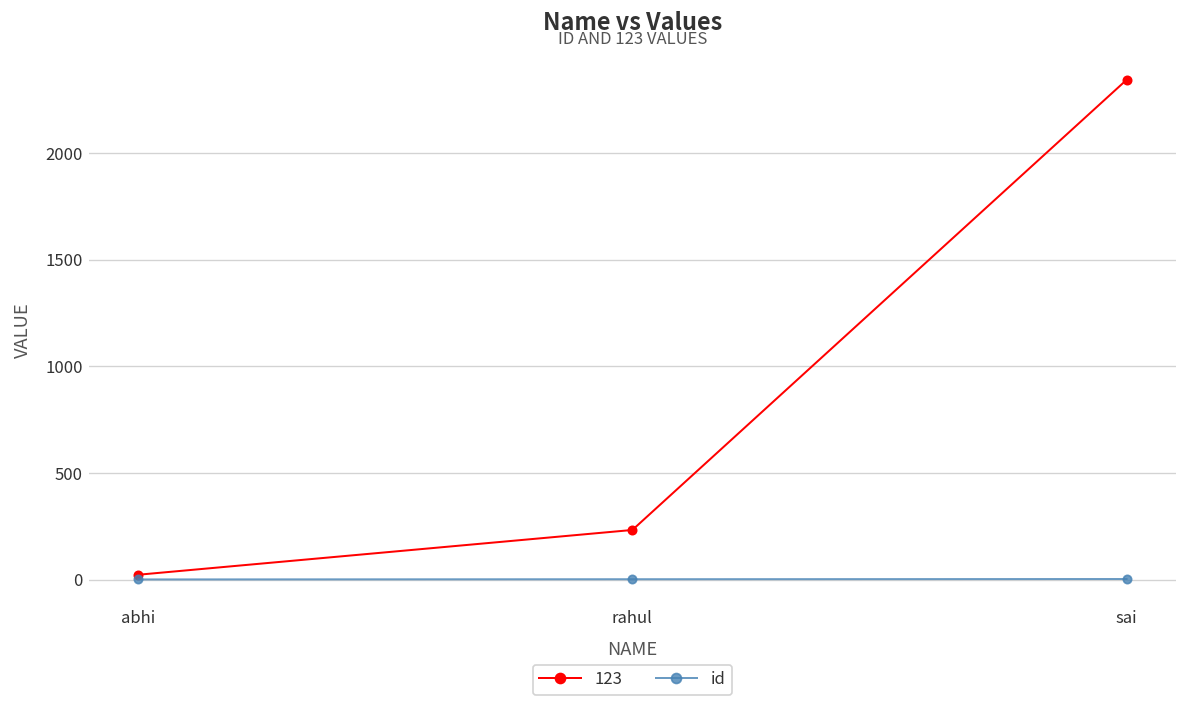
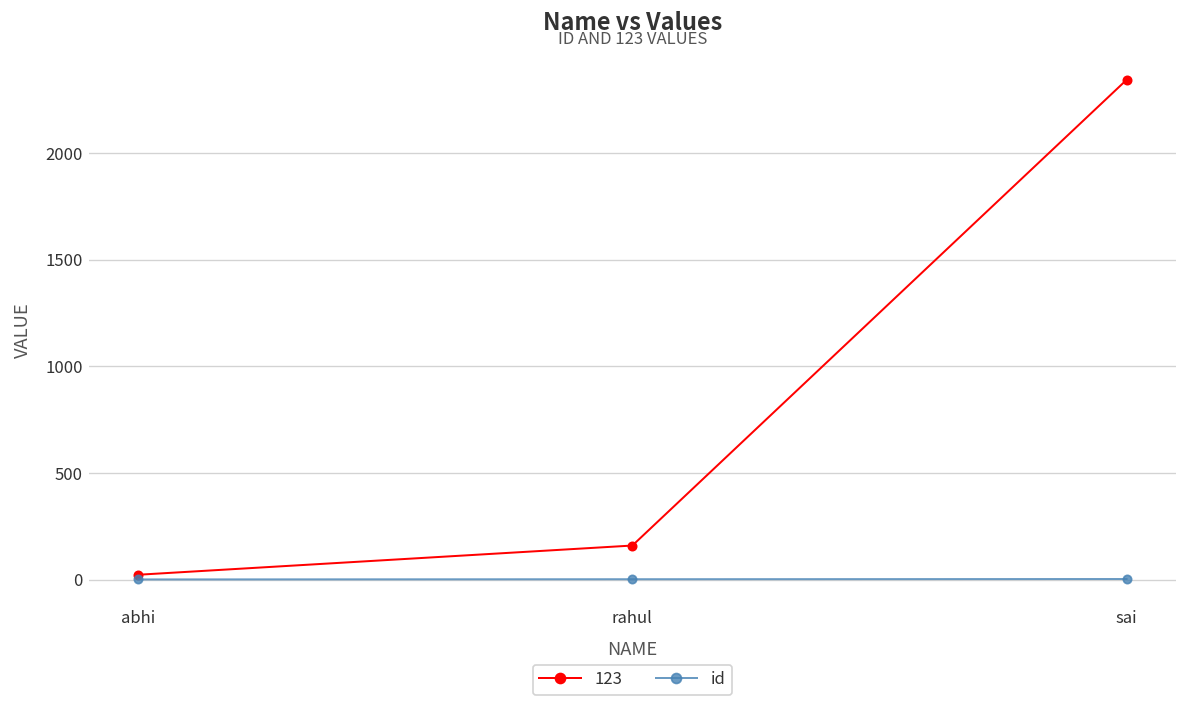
123, rahul: 230 -> 160
